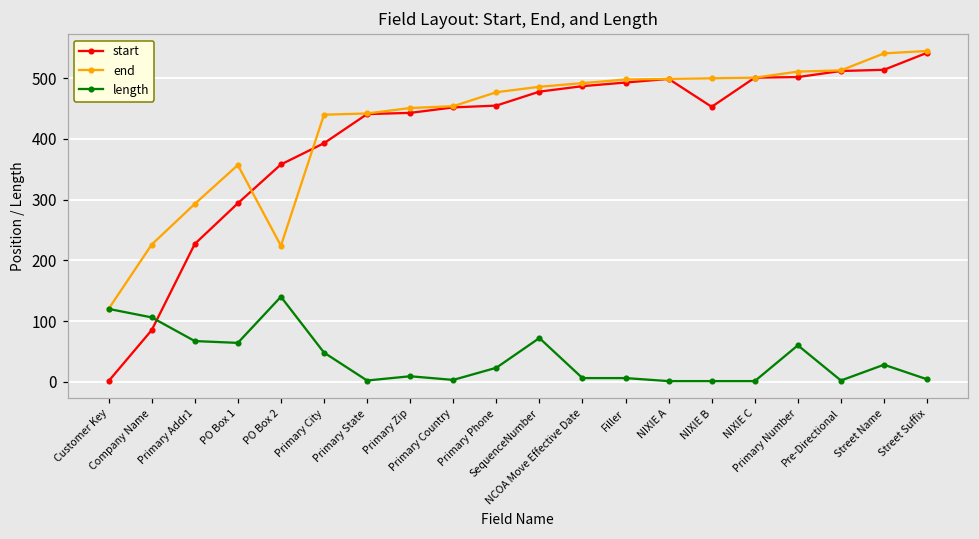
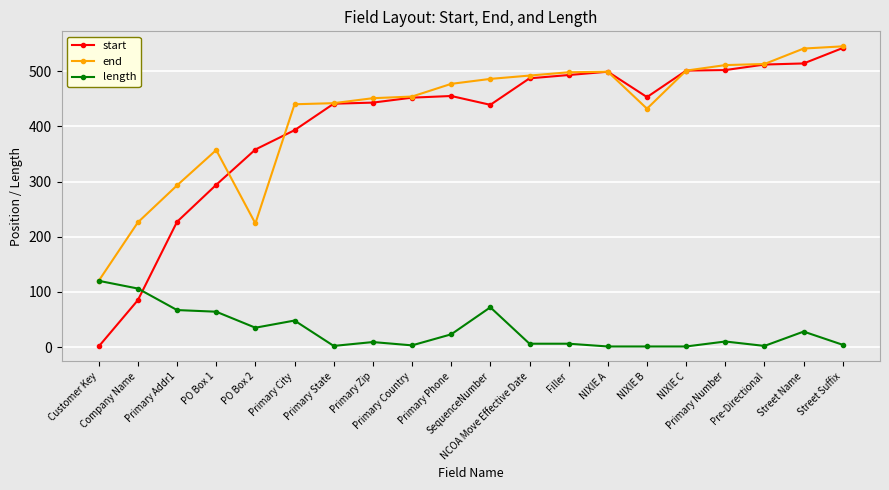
length, PO Box 2: 140 -> 40
start, SequenceNumber: 480 -> 440
end, NIXIE B: 500 -> 430
length, Primary Number: 60 -> 10
